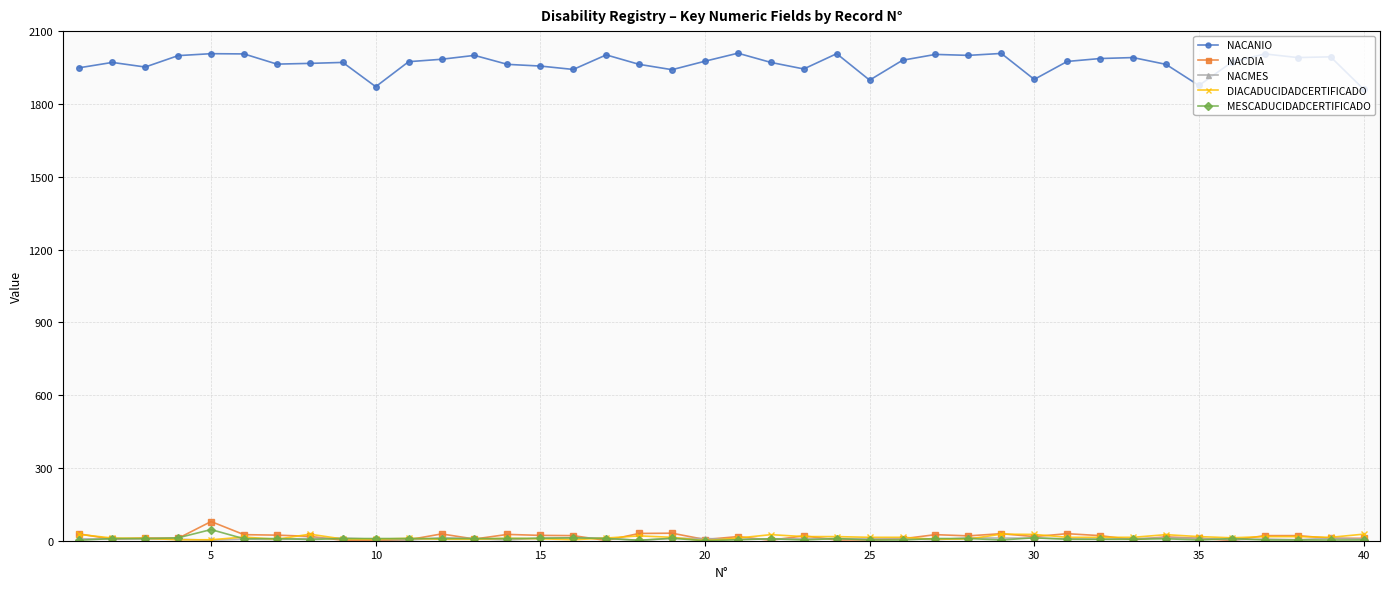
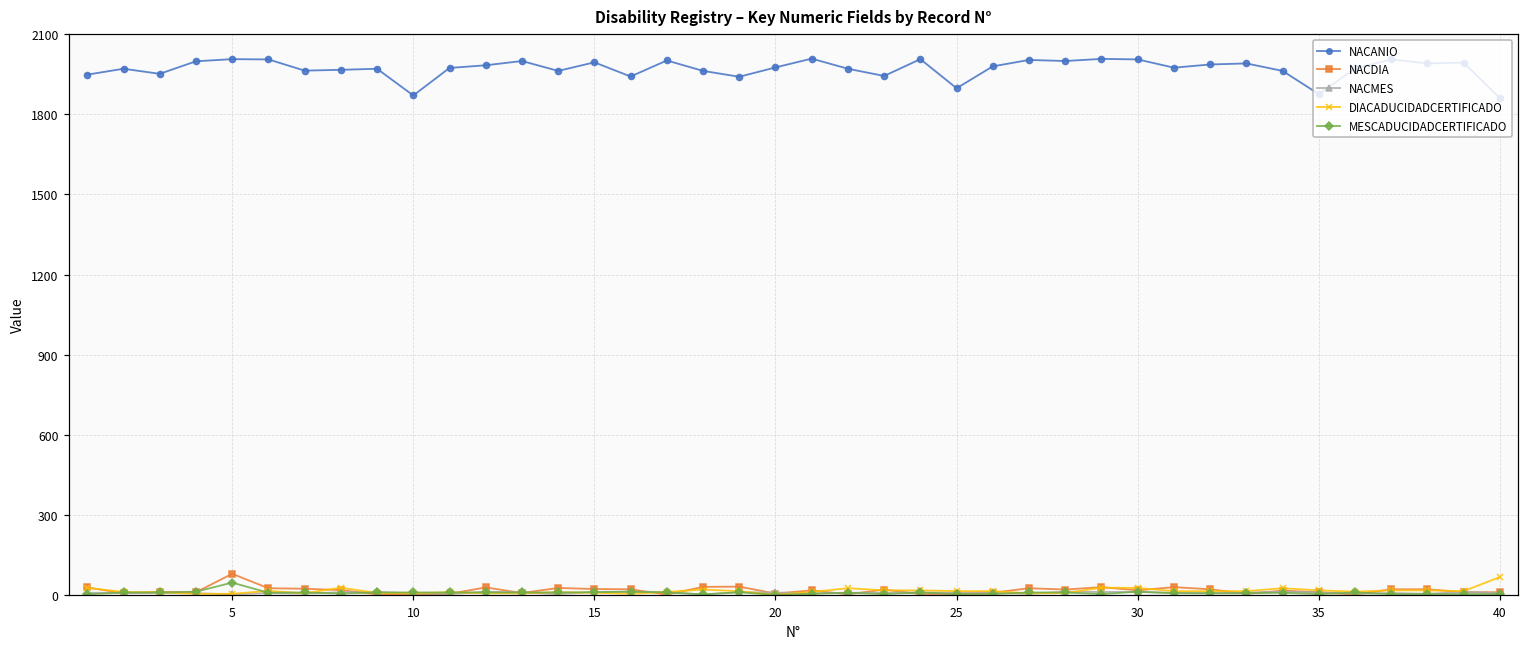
NACANIO, 15: 1960 -> 2000
NACANIO, 30: 1900 -> 2010
DIACADUCIDADCERTIFICADO, 40: 30 -> 70
